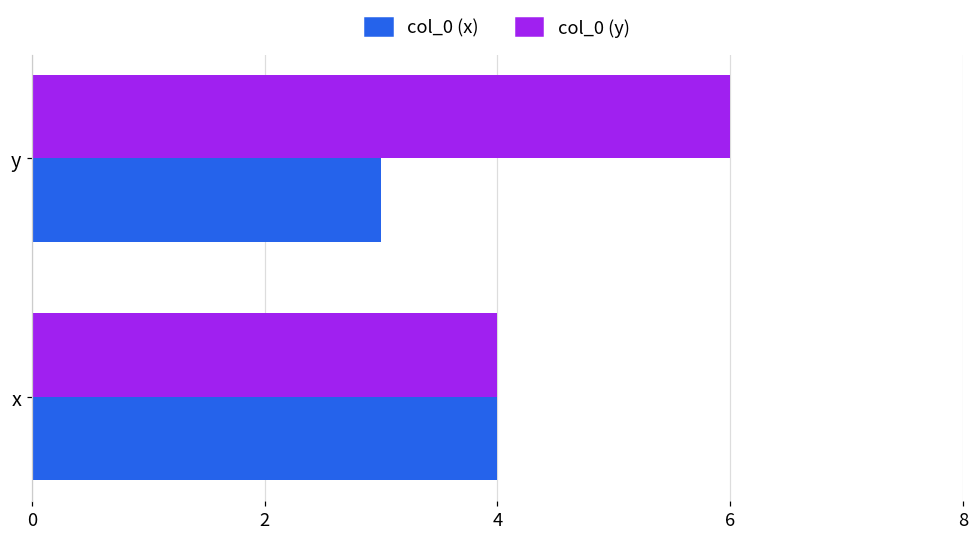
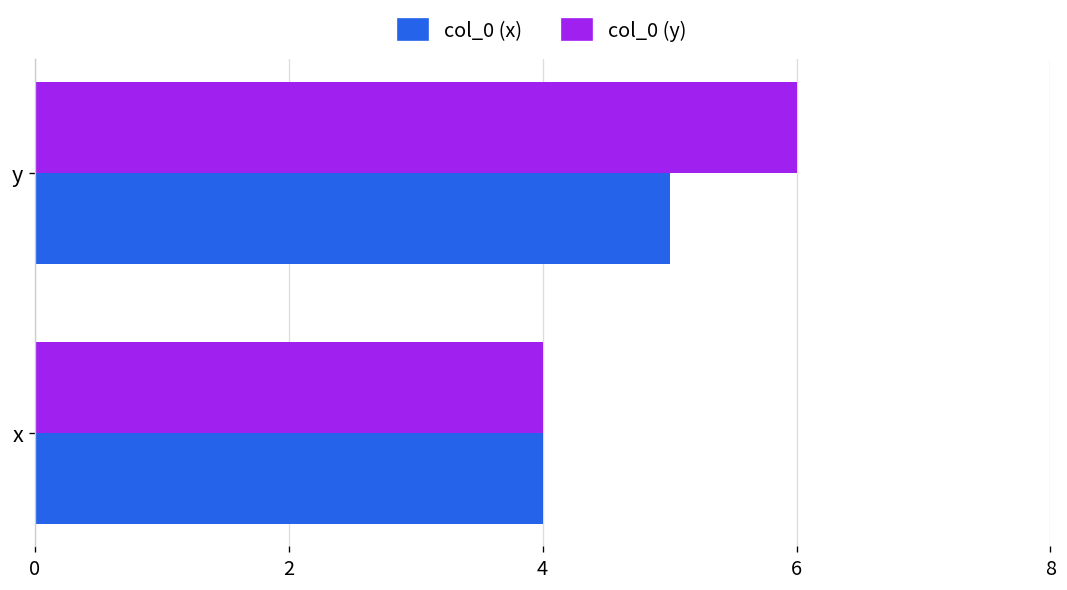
col_0 (x), y: 3 -> 5
